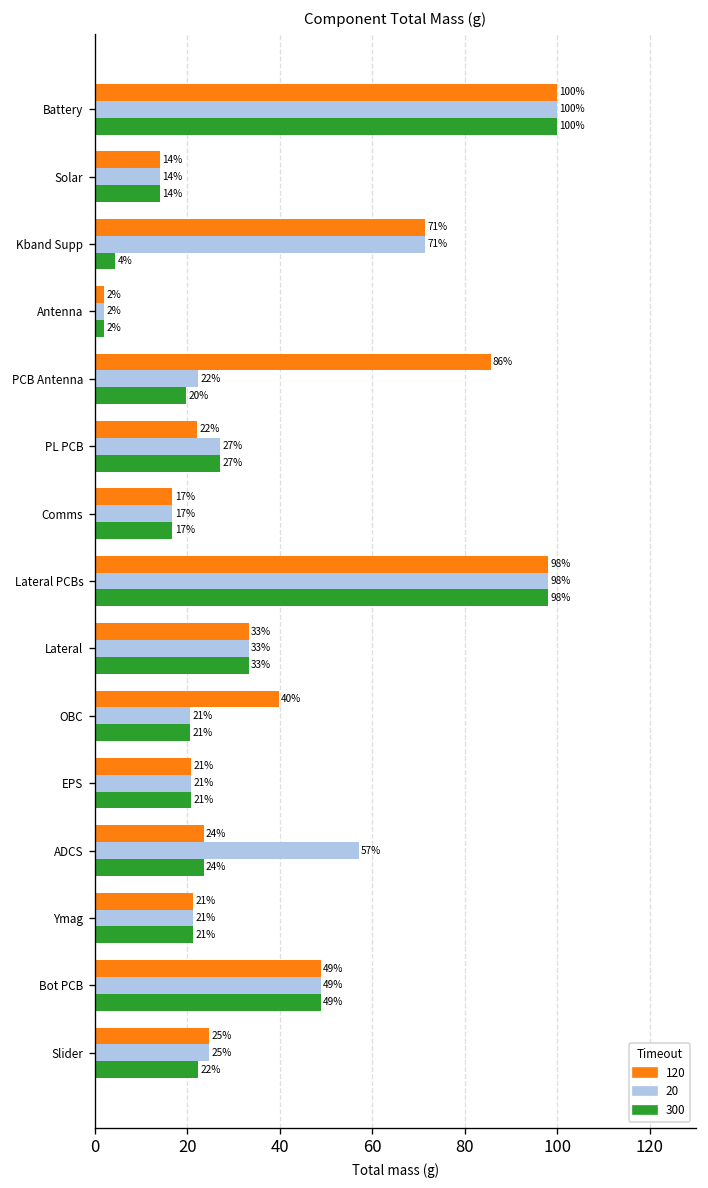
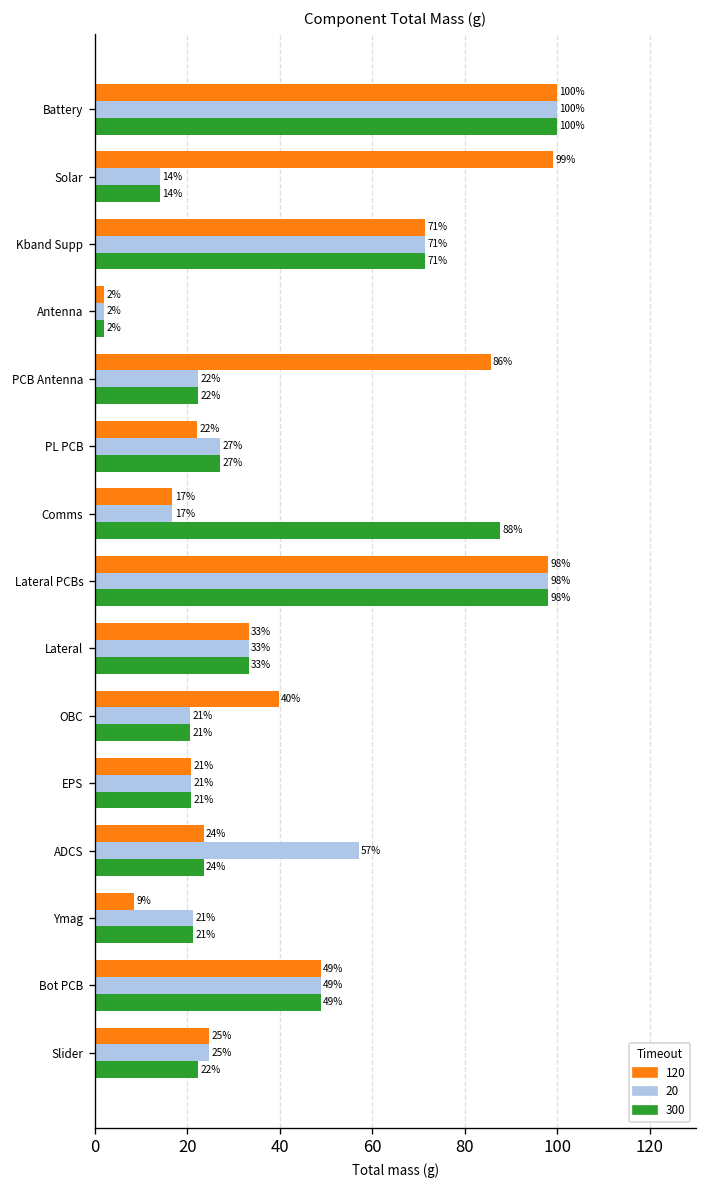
120, Solar: 14% -> 99%
300, Kband Supp: 4% -> 71%
300, PCB Antenna: 20% -> 22%
300, Comms: 17% -> 88%
120, Ymag: 21% -> 9%
